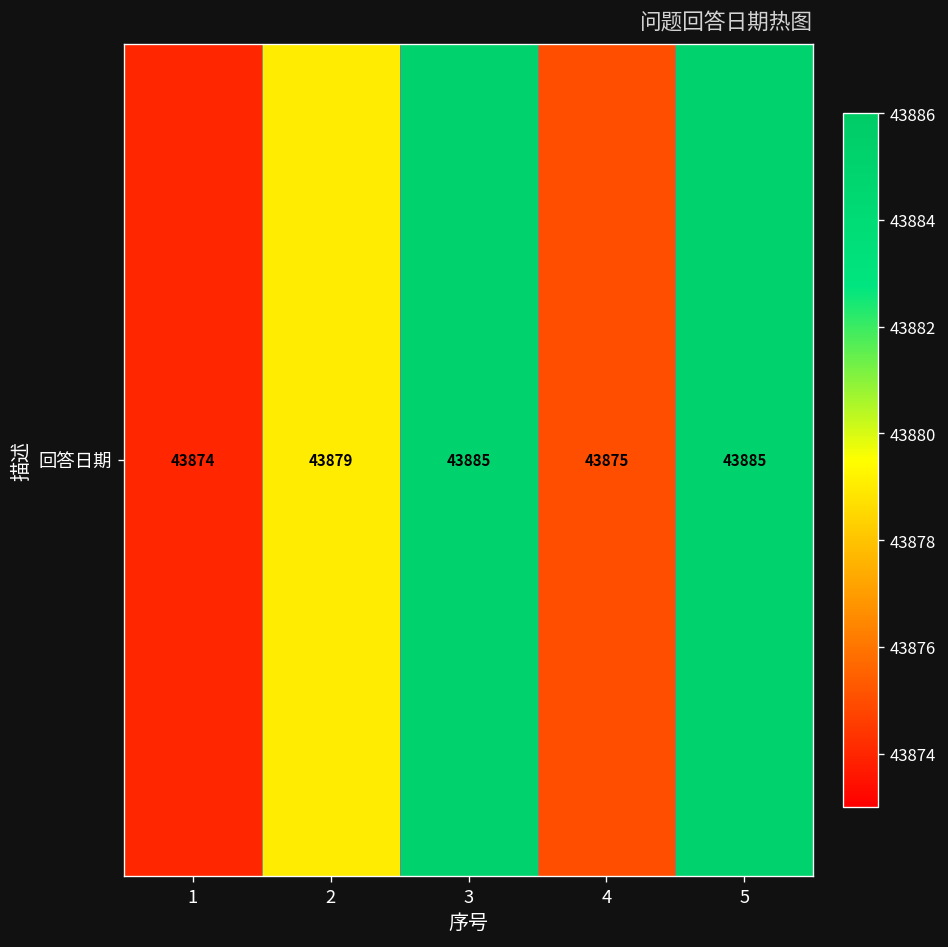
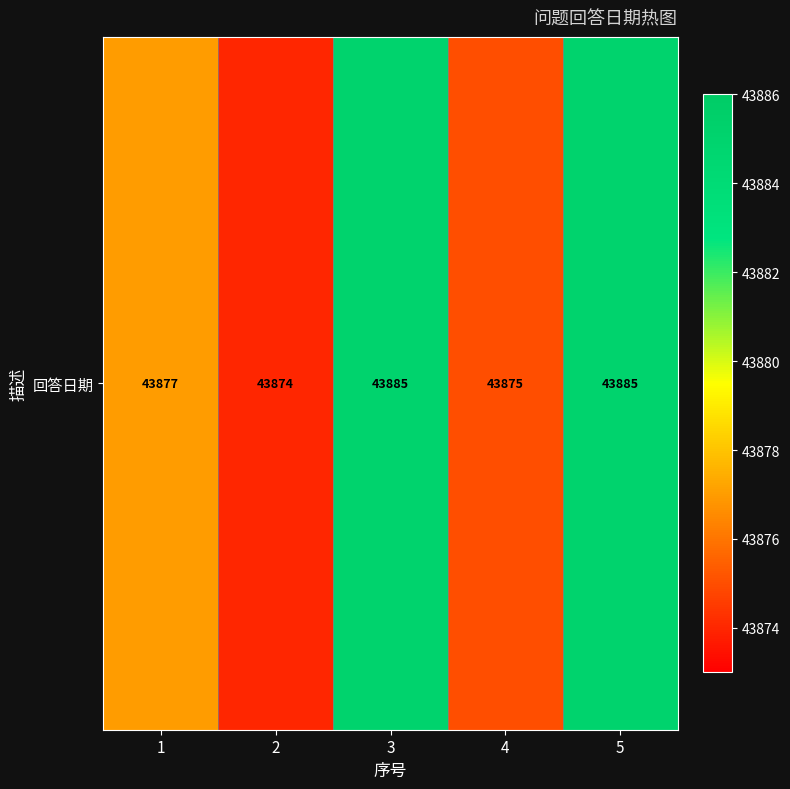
回答日期, 1: 43874 -> 43877
回答日期, 2: 43879 -> 43874
